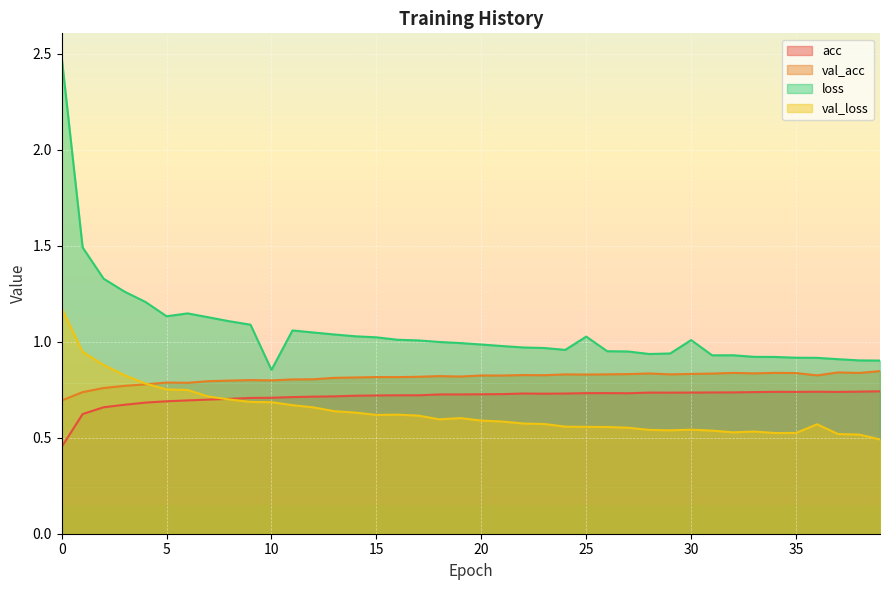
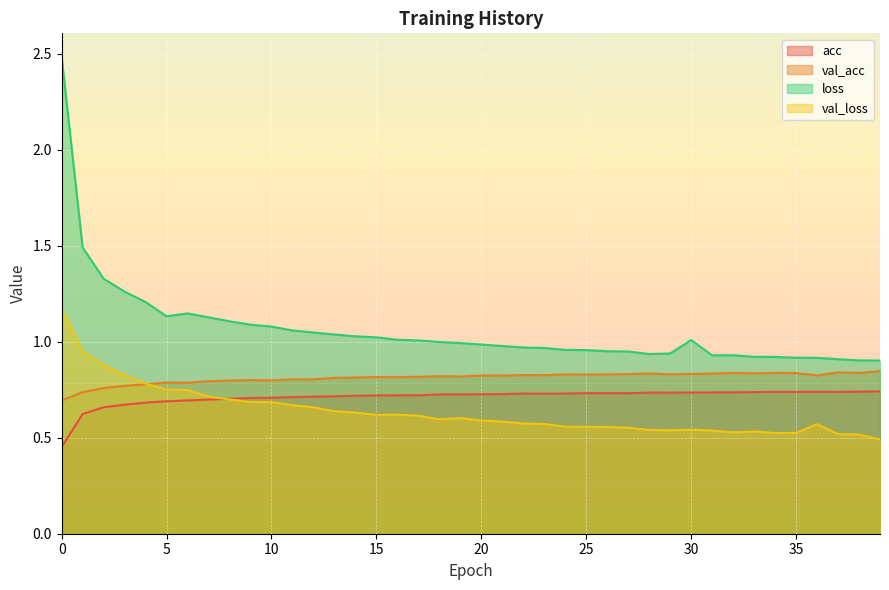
loss, 10: 0.85 -> 1.08
loss, 25: 1.03 -> 0.96
